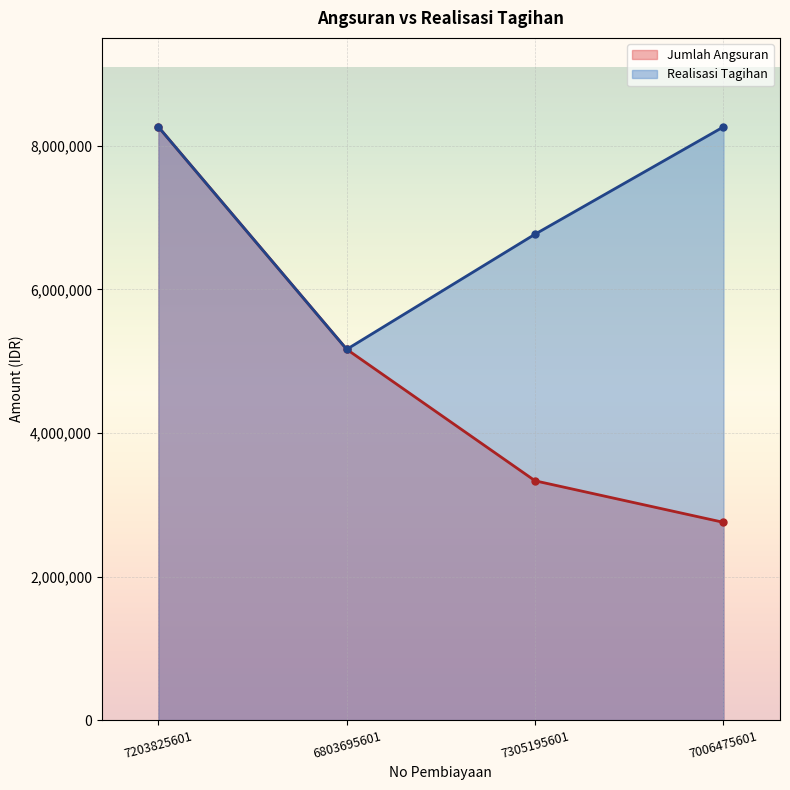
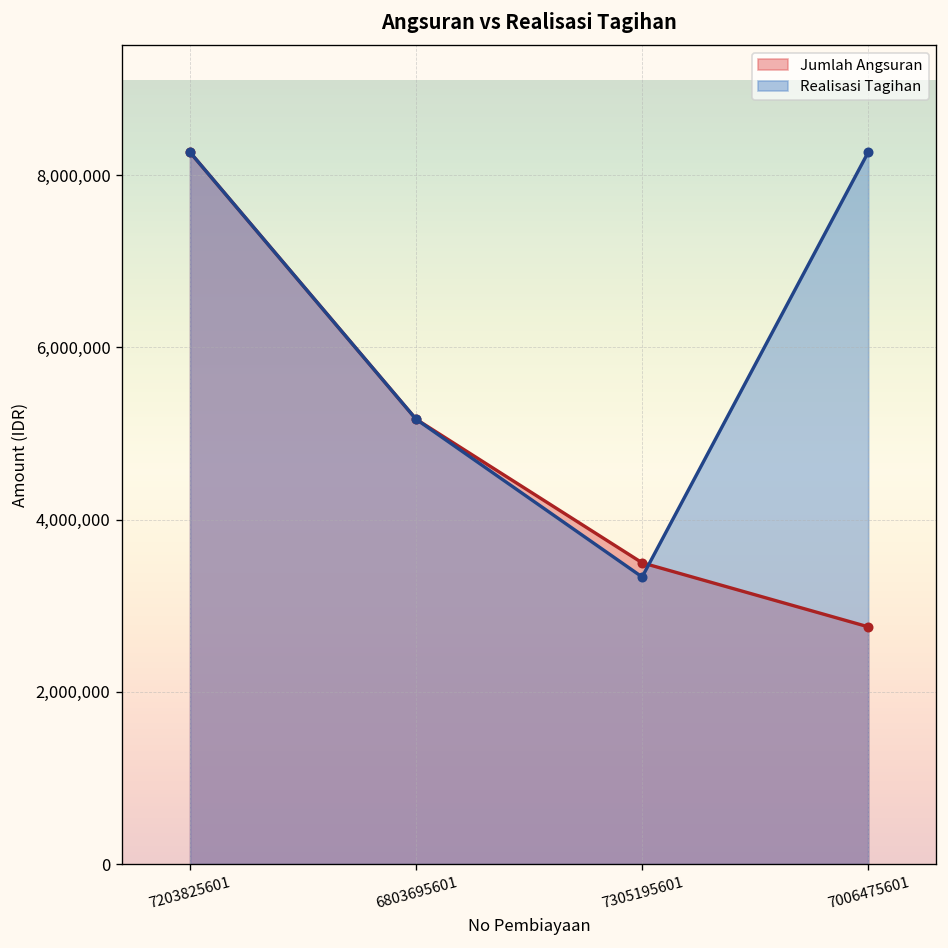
Jumlah Angsuran, 7305195601: 3,300,000 -> 3,500,000
Realisasi Tagihan, 7305195601: 6,800,000 -> 3,300,000
